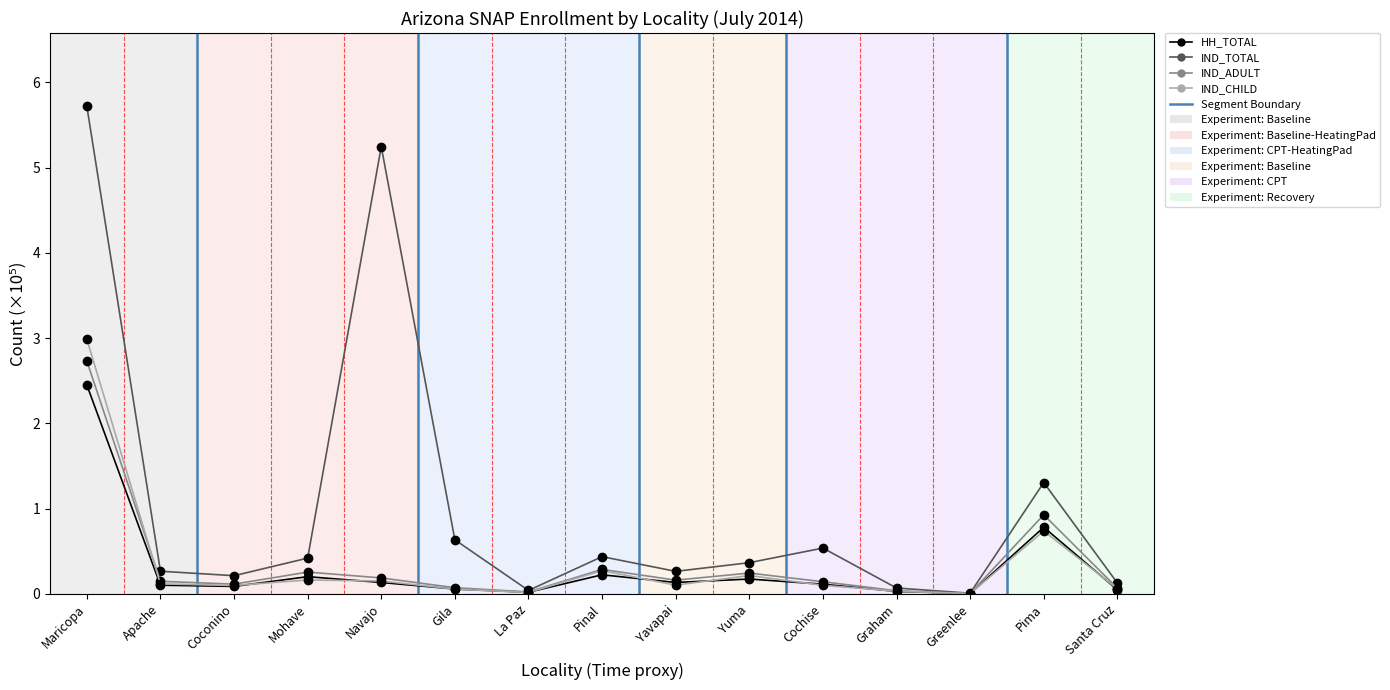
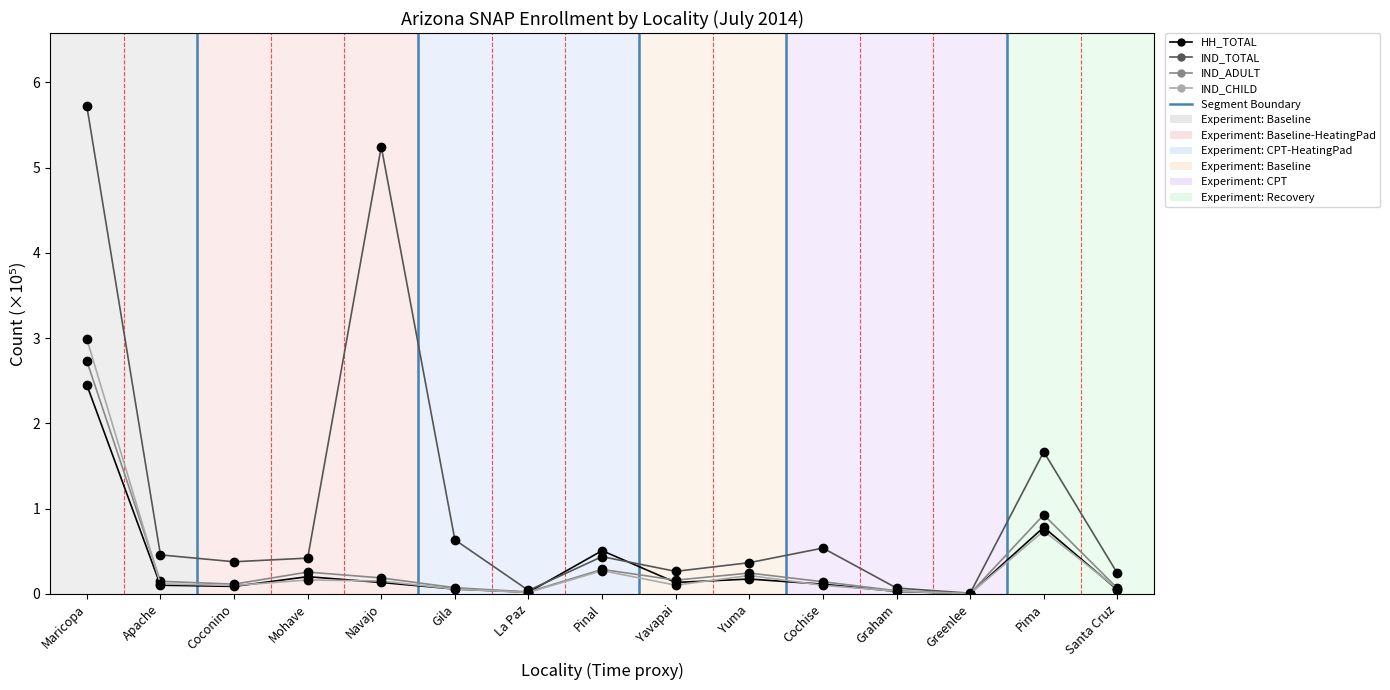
IND_TOTAL, Apache: 0.3 -> 0.5
IND_TOTAL, Coconino: 0.2 -> 0.4
HH_TOTAL, Pinal: 0.2 -> 0.5
IND_TOTAL, Pima: 1.3 -> 1.7
IND_TOTAL, Santa Cruz: 0.1 -> 0.2
